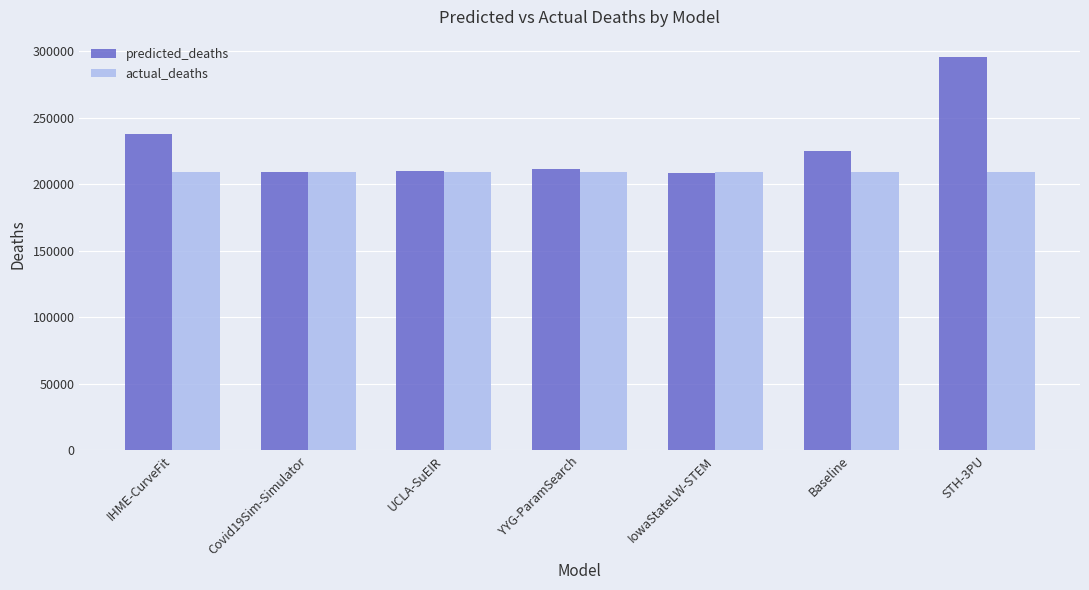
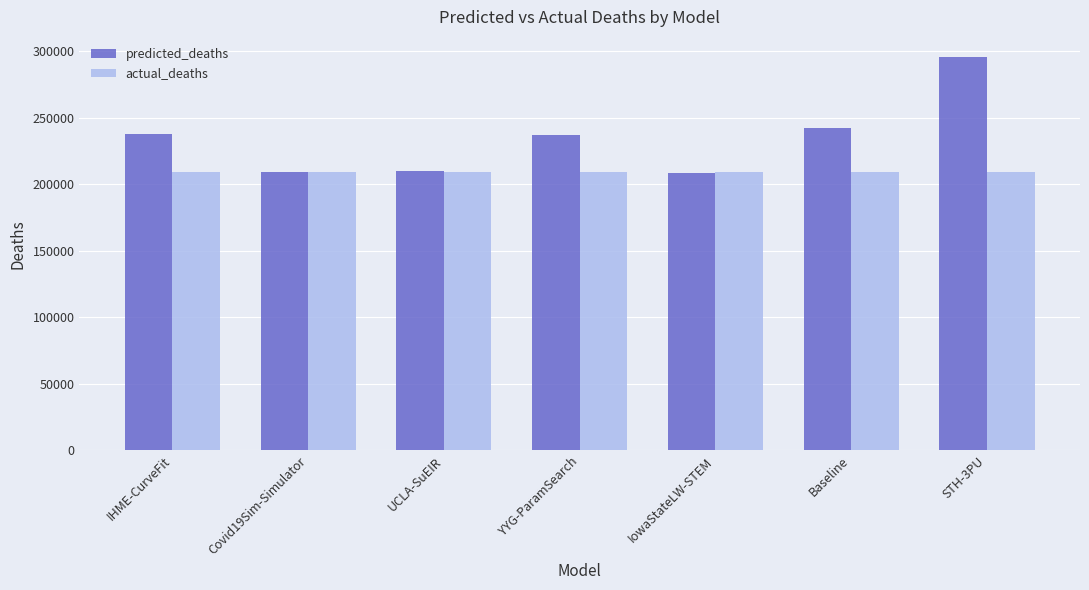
predicted_deaths, YYG-ParamSearch: 211000 -> 237000
predicted_deaths, Baseline: 225000 -> 242000
